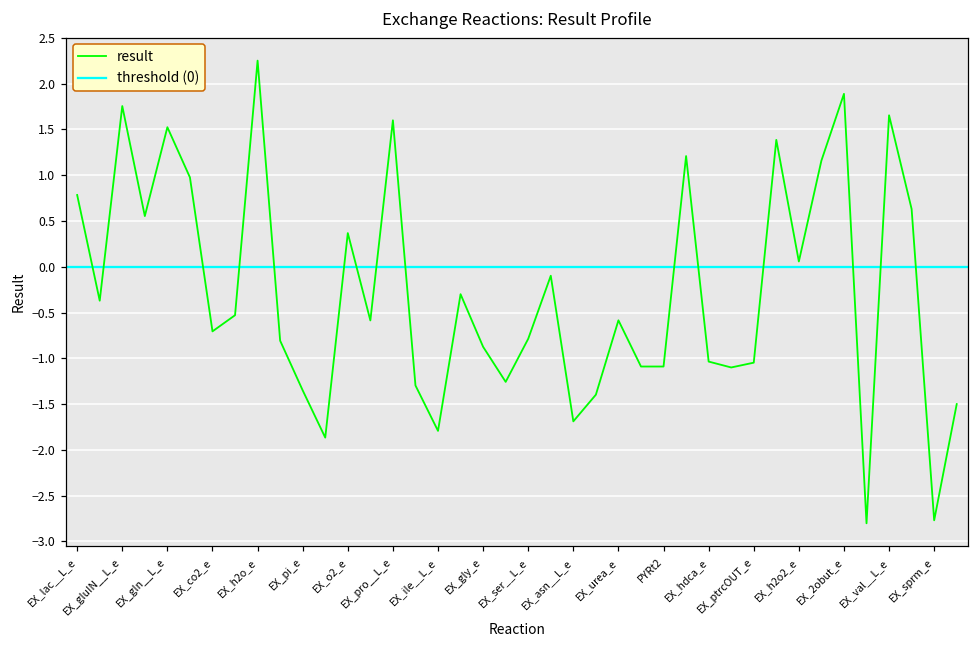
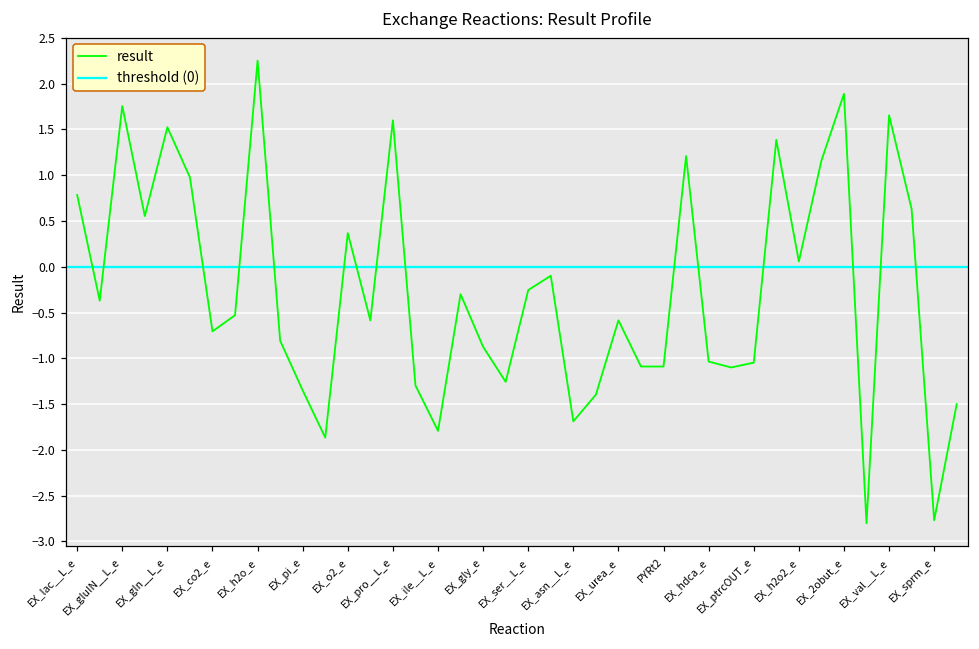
EX_ser__L_e: -0.8 -> -0.3
